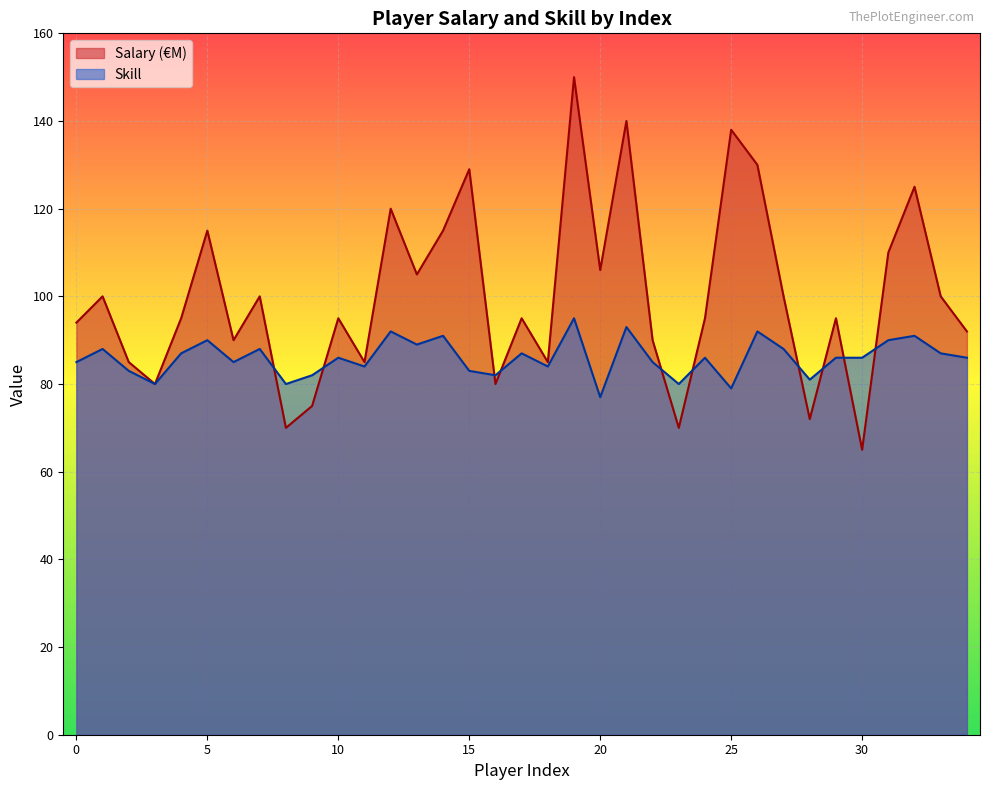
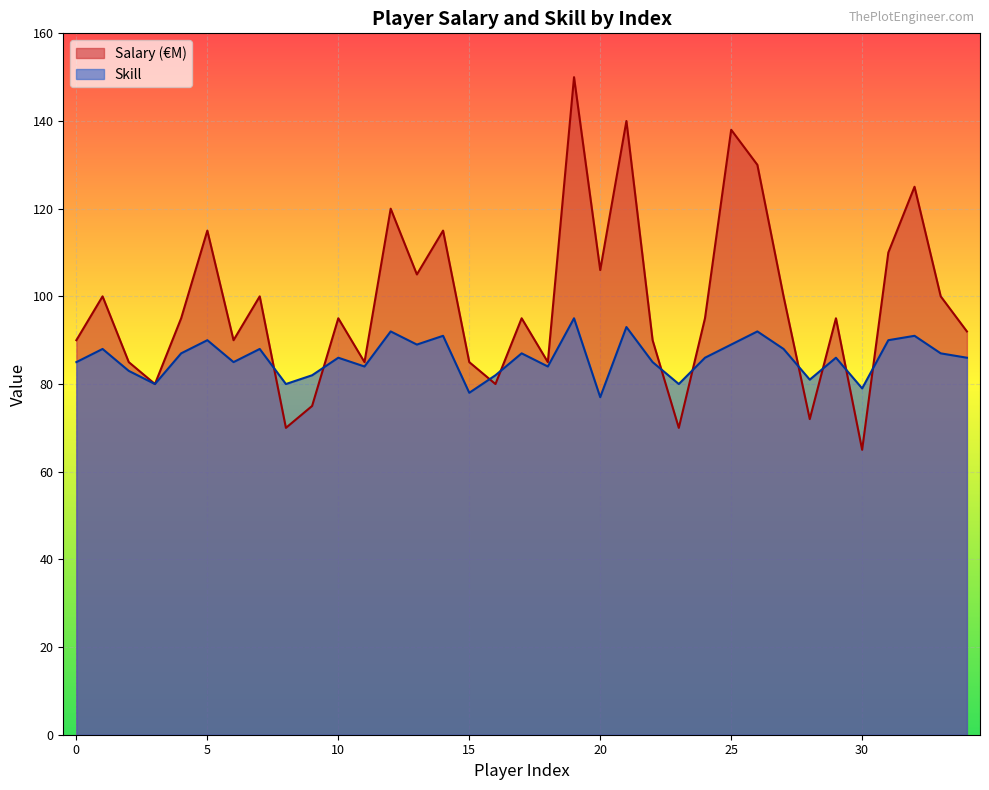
Salary (€M), 0: 94 -> 90
Salary (€M), 15: 129 -> 85
Skill, 15: 83 -> 78
Skill, 25: 79 -> 89
Skill, 30: 86 -> 79
